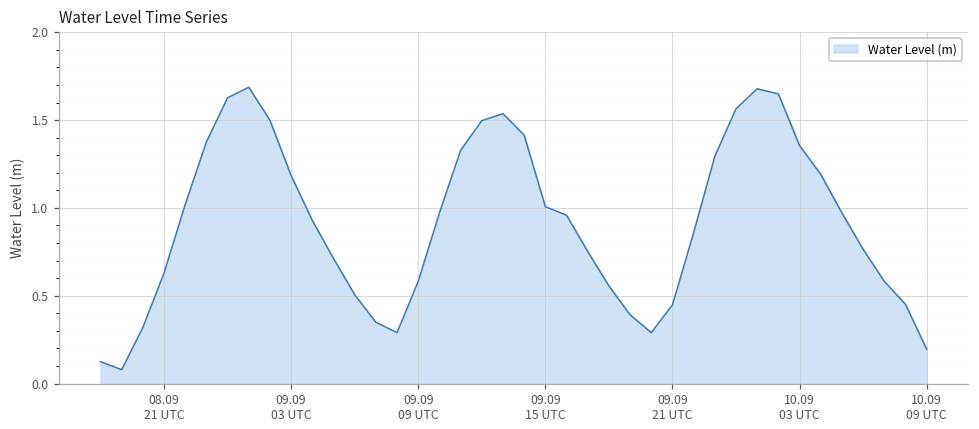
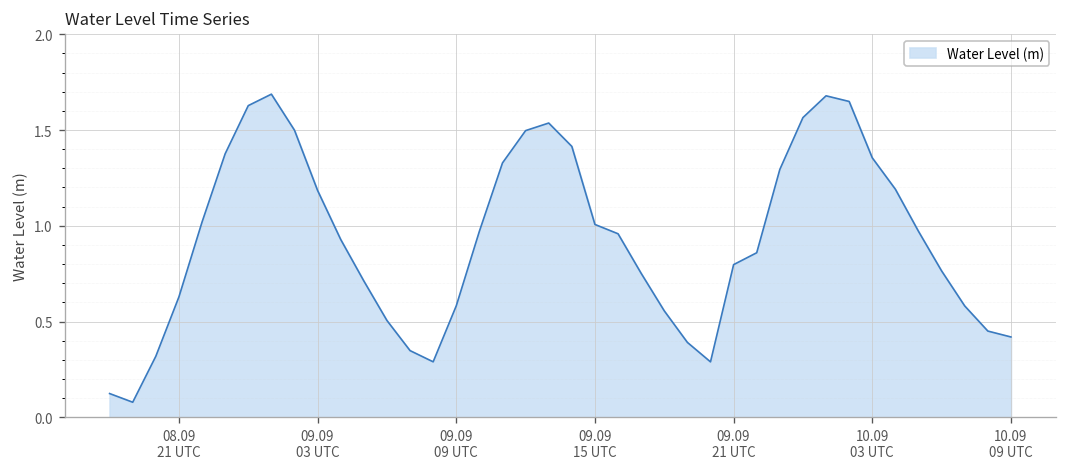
09.09 21 UTC: 0.45 -> 0.80
10.09 09 UTC: 0.20 -> 0.42
